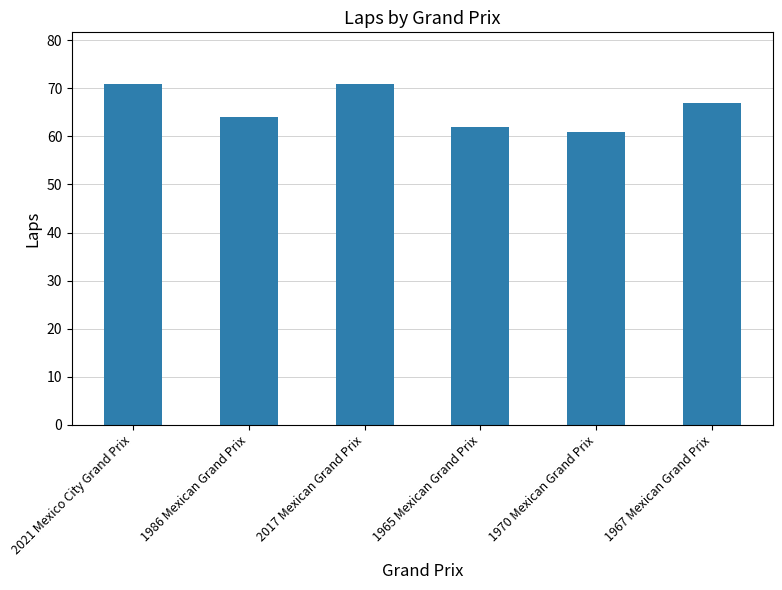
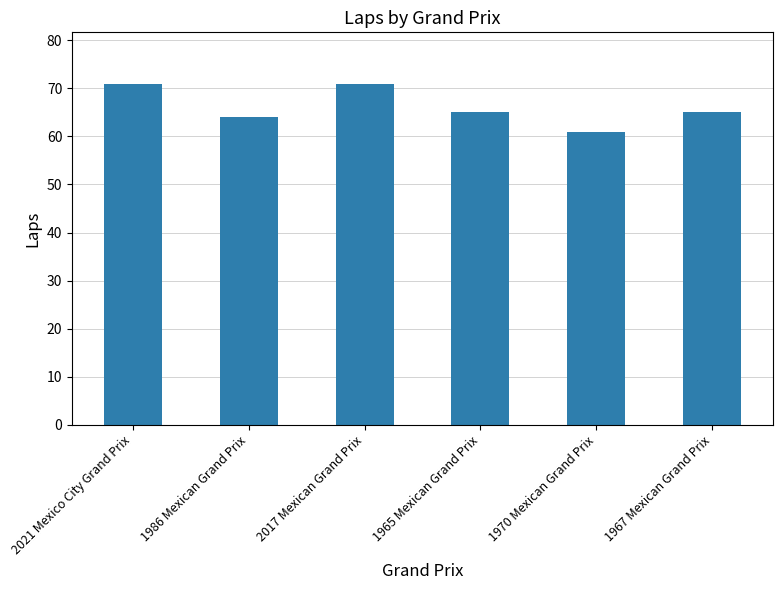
1965 Mexican Grand Prix: 62 -> 65
1967 Mexican Grand Prix: 67 -> 65
